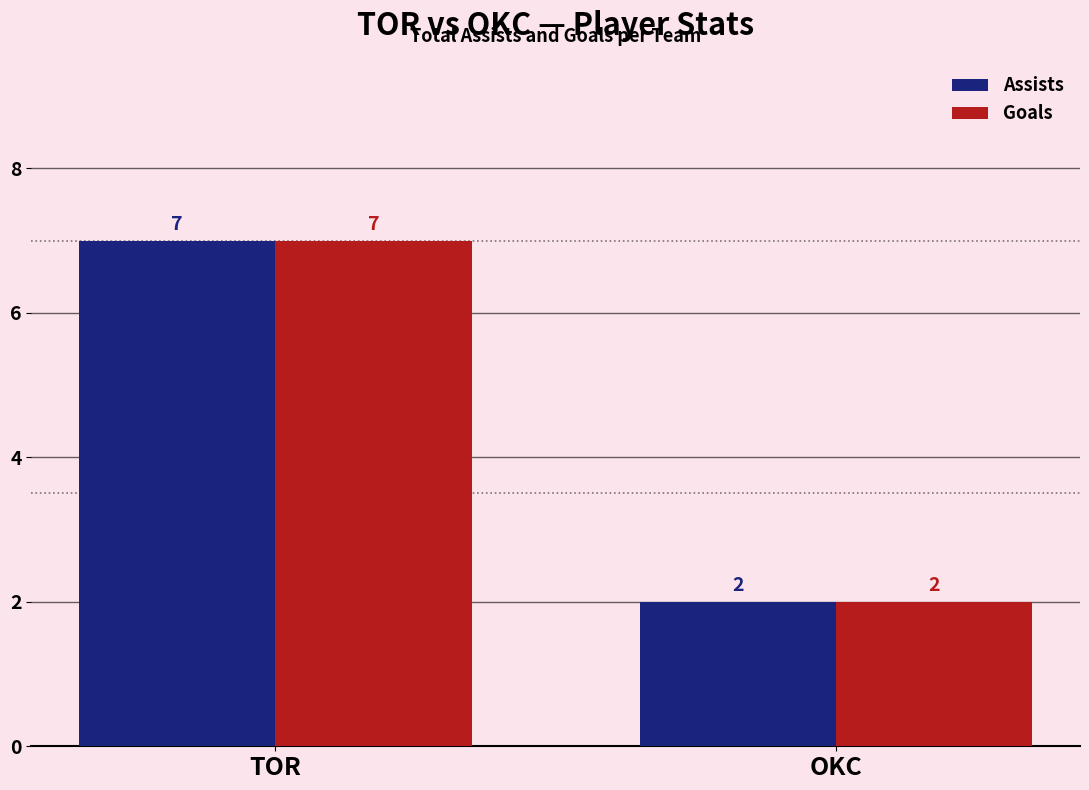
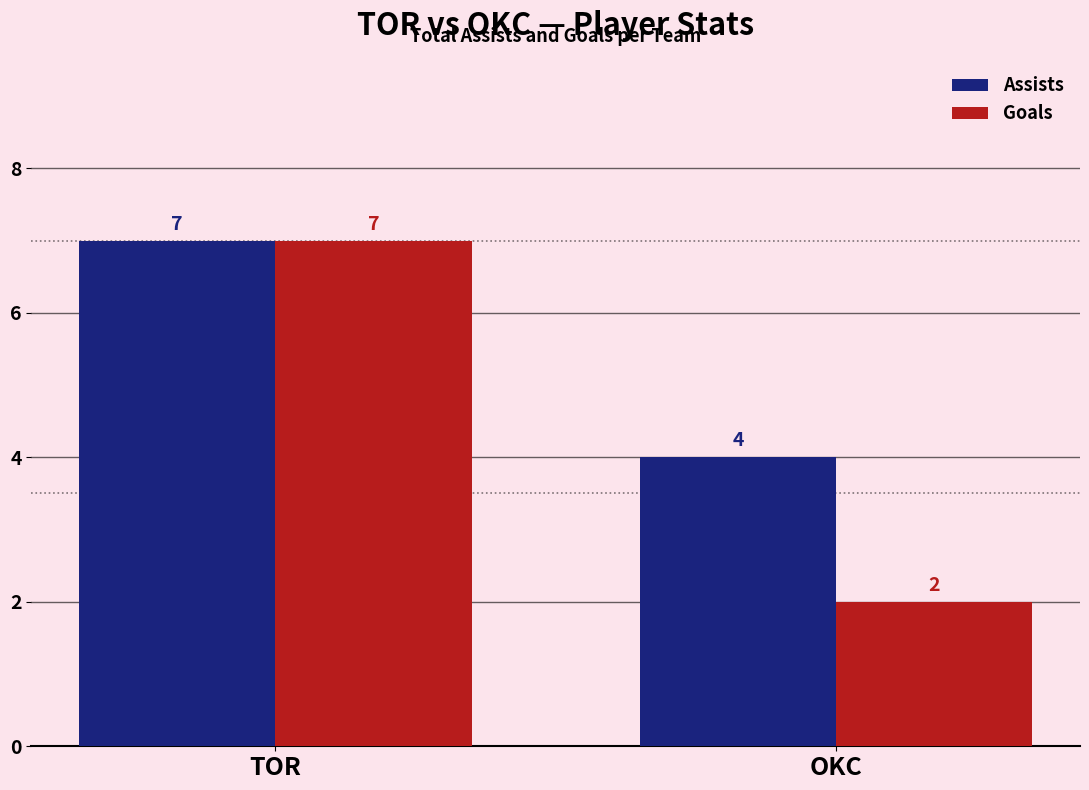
Assists, OKC: 2 -> 4
